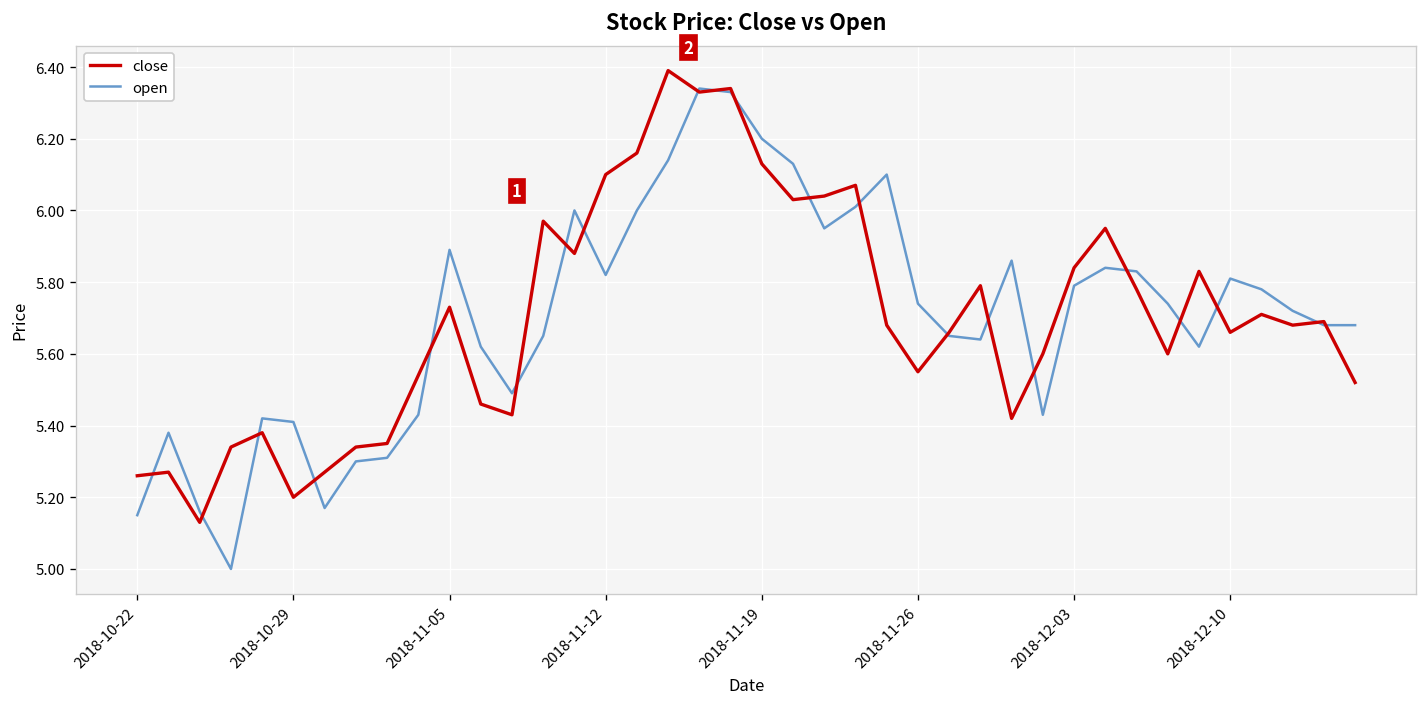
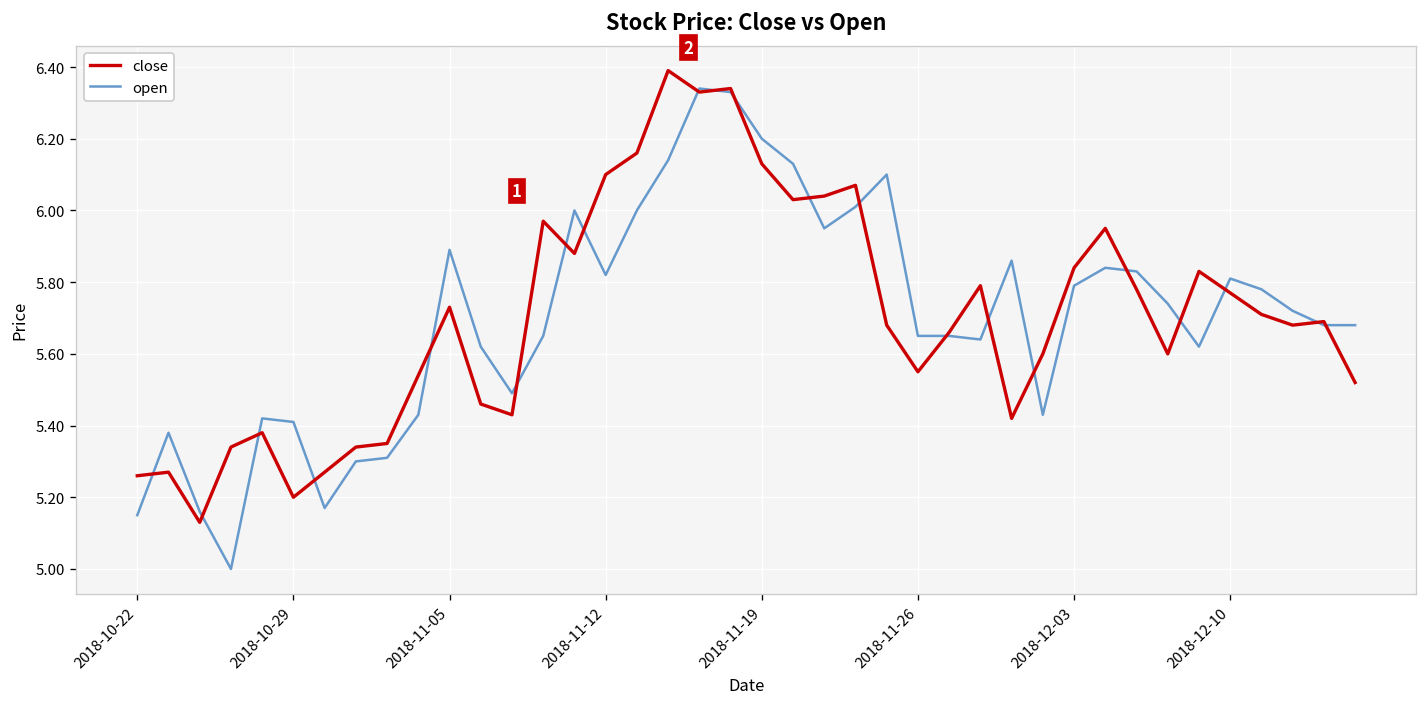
open, 2018-11-26: 5.74 -> 5.65
close, 2018-12-10: 5.66 -> 5.77
